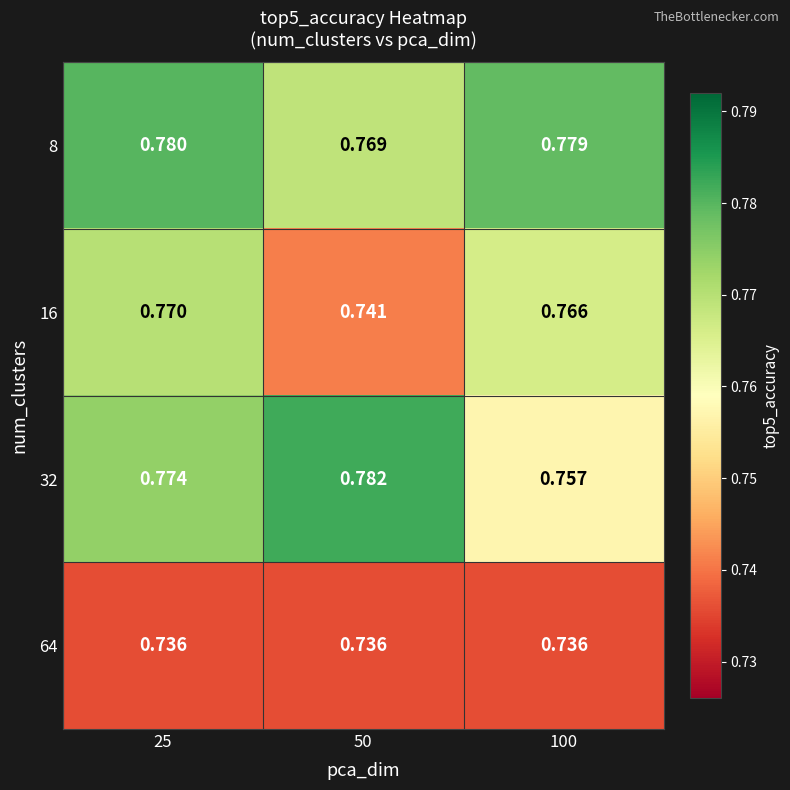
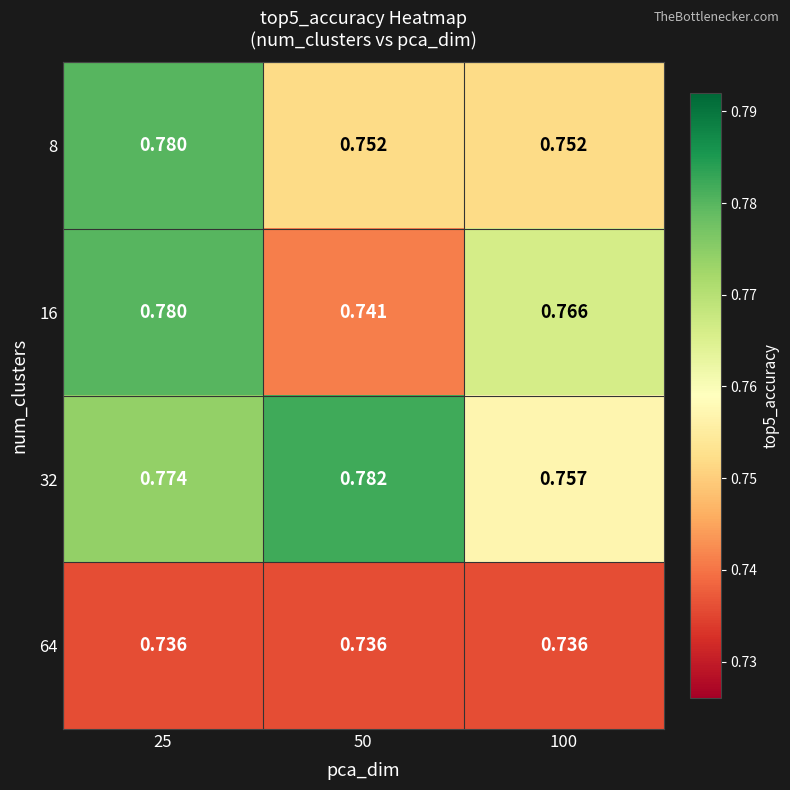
8, 50: 0.769 -> 0.752
8, 100: 0.779 -> 0.752
16, 25: 0.770 -> 0.780
